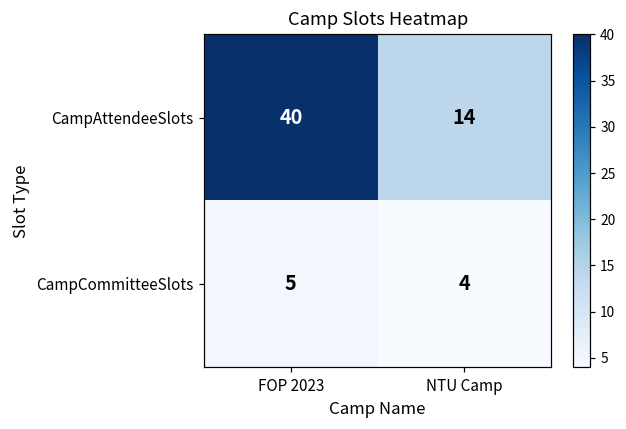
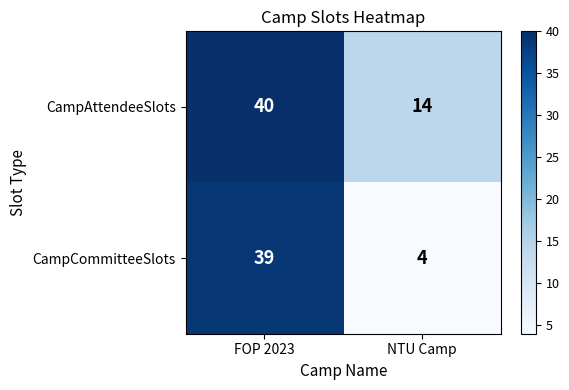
CampCommitteeSlots, FOP 2023: 5 -> 39
